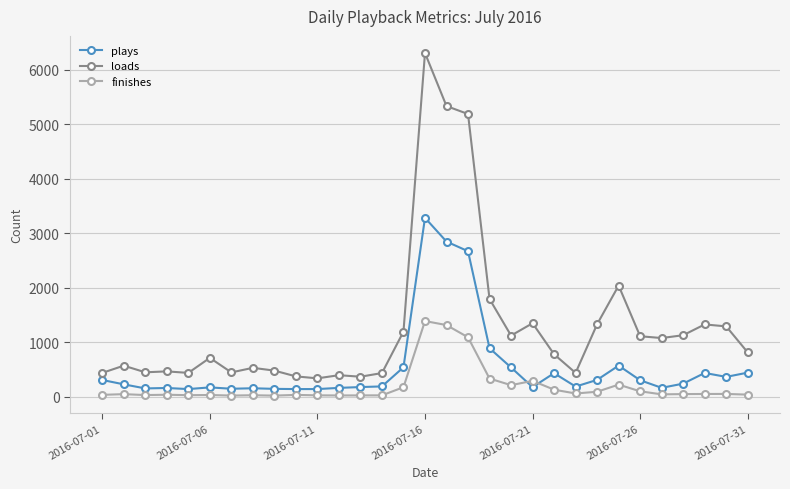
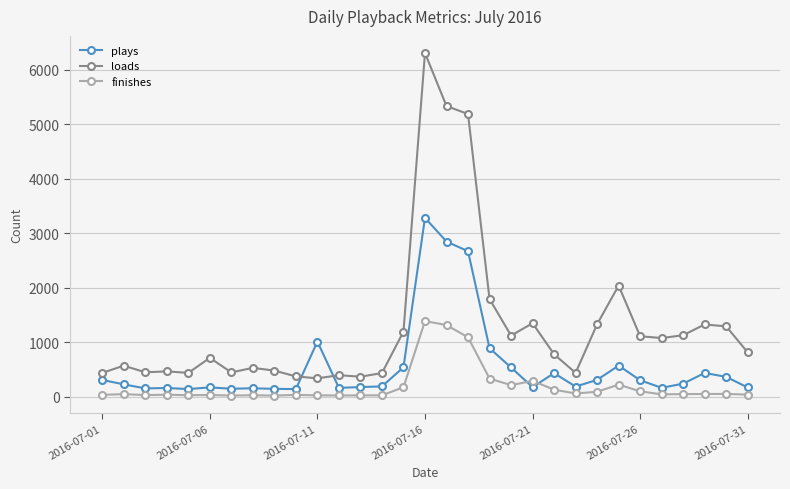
plays, 2016-07-11: 100 -> 1000
plays, 2016-07-31: 400 -> 200
